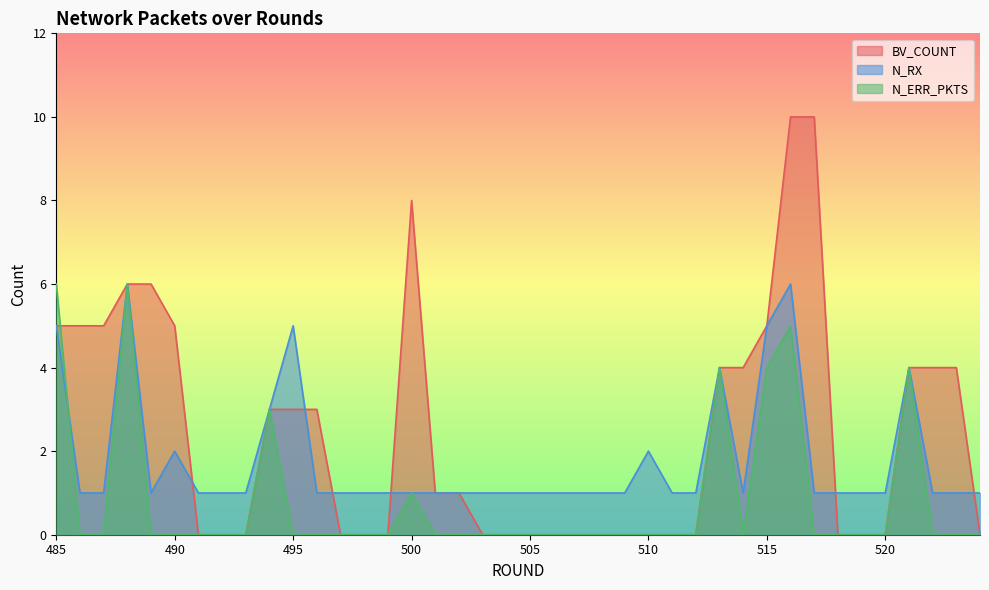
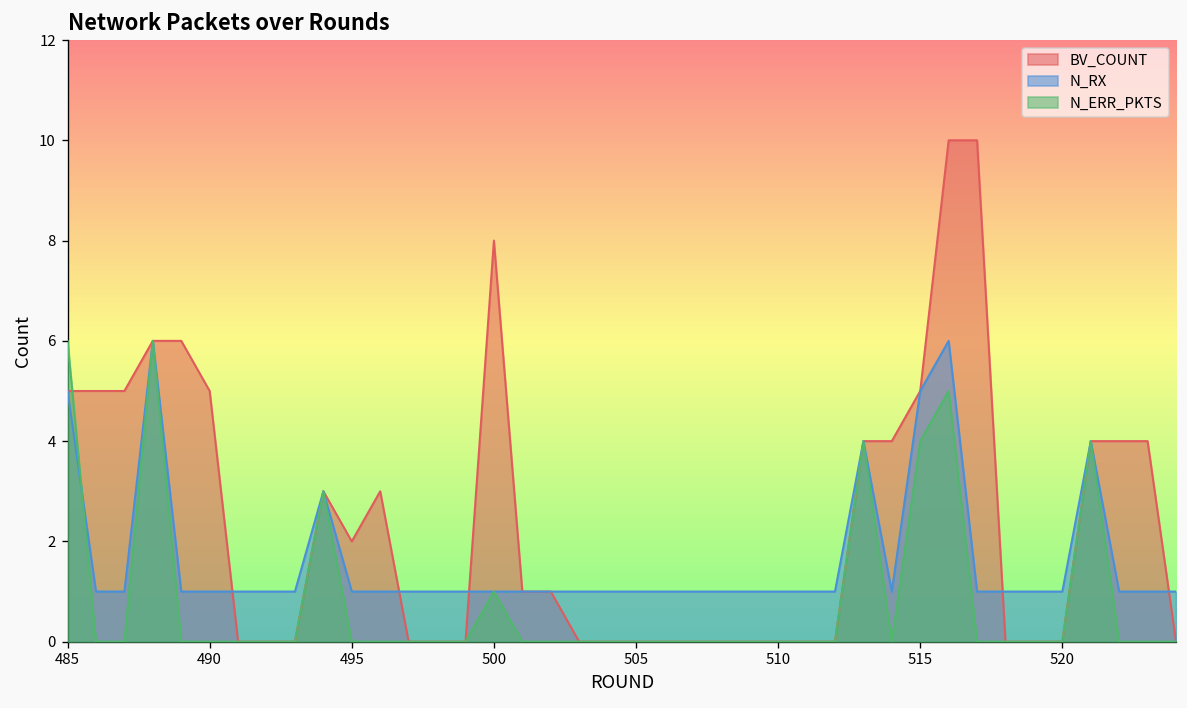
N_RX, 490: 2 -> 1
BV_COUNT, 495: 3 -> 2
N_RX, 495: 5 -> 1
N_RX, 510: 2 -> 1
